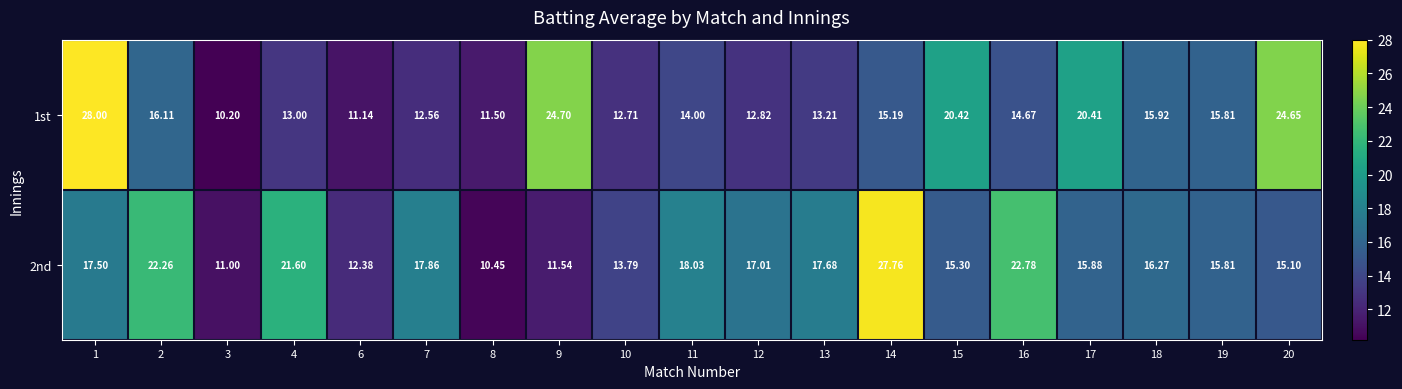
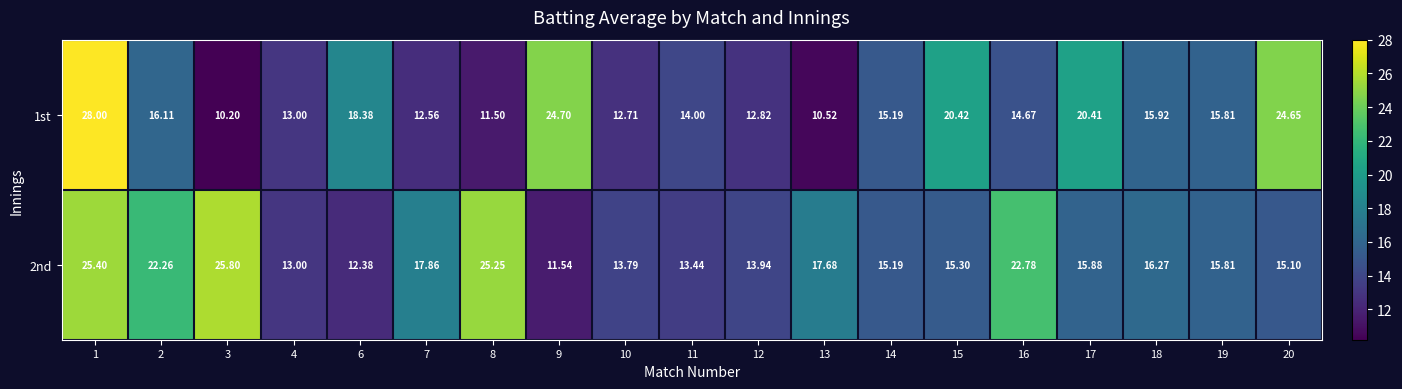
1st, 6: 11.14 -> 18.38
1st, 13: 13.21 -> 10.52
2nd, 1: 17.50 -> 25.40
2nd, 3: 11.00 -> 25.80
2nd, 4: 21.60 -> 13.00
2nd, 8: 10.45 -> 25.25
2nd, 11: 18.03 -> 13.44
2nd, 12: 17.01 -> 13.94
2nd, 14: 27.76 -> 15.19
